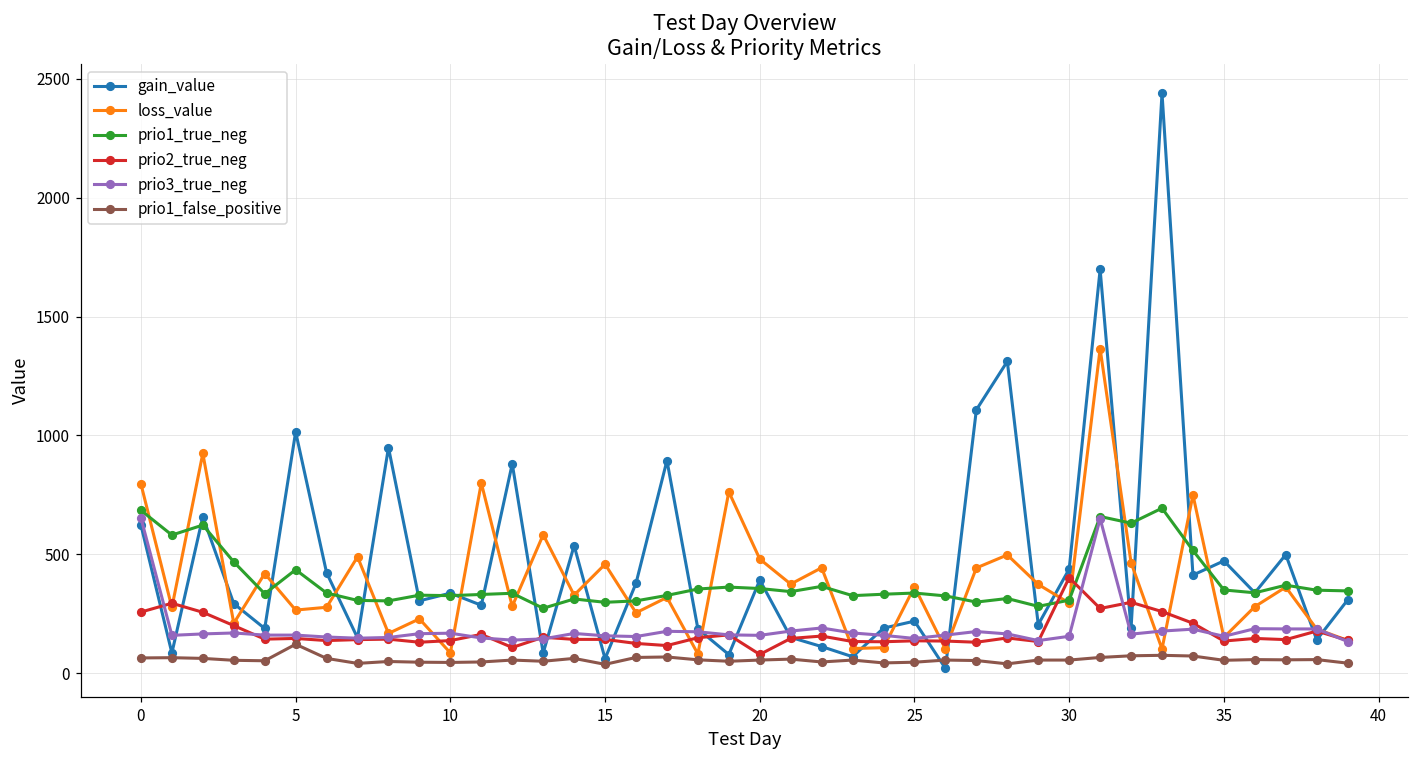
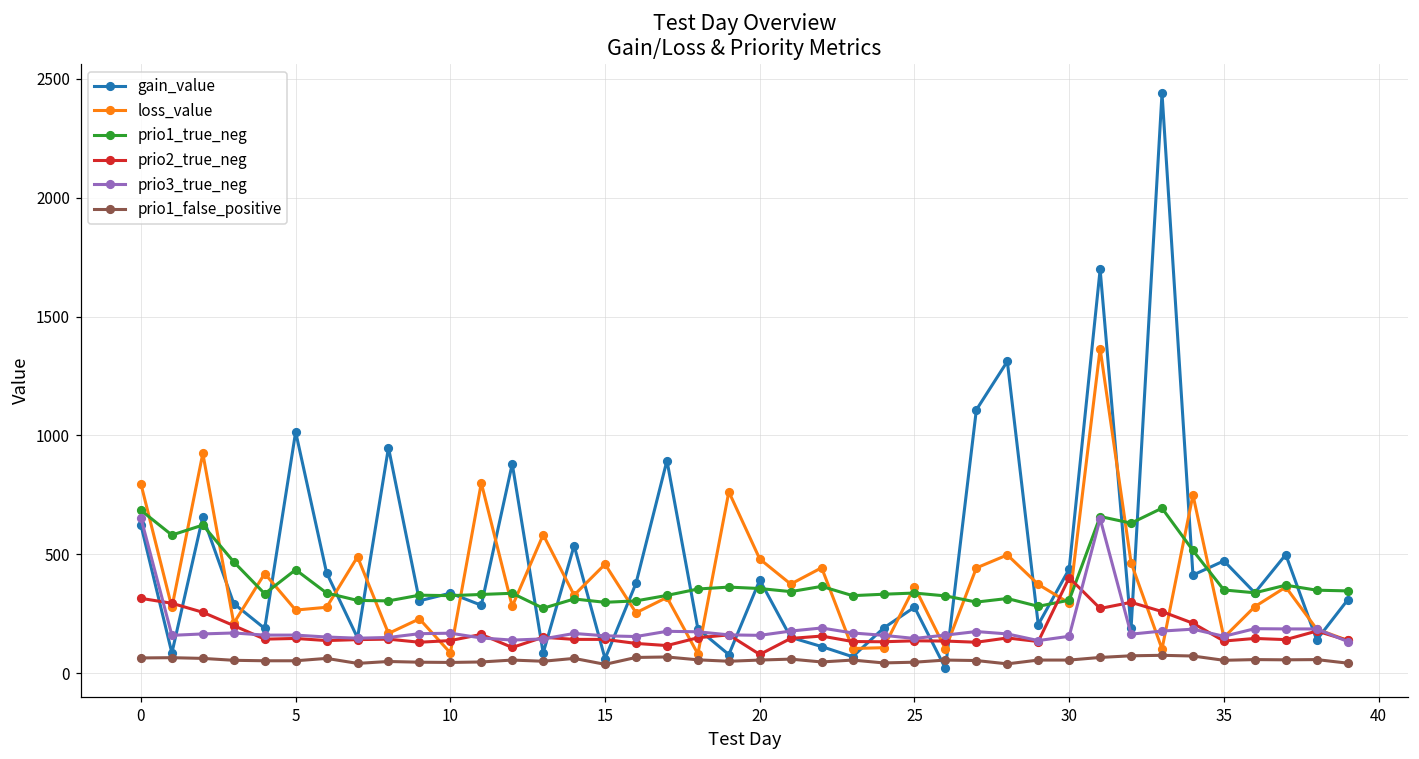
prio2_true_neg, 0: 260 -> 310
prio1_false_positive, 5: 120 -> 50
gain_value, 25: 220 -> 280
